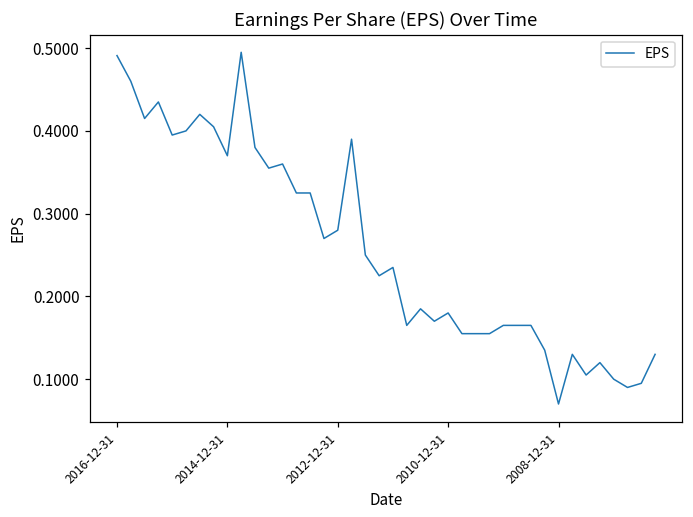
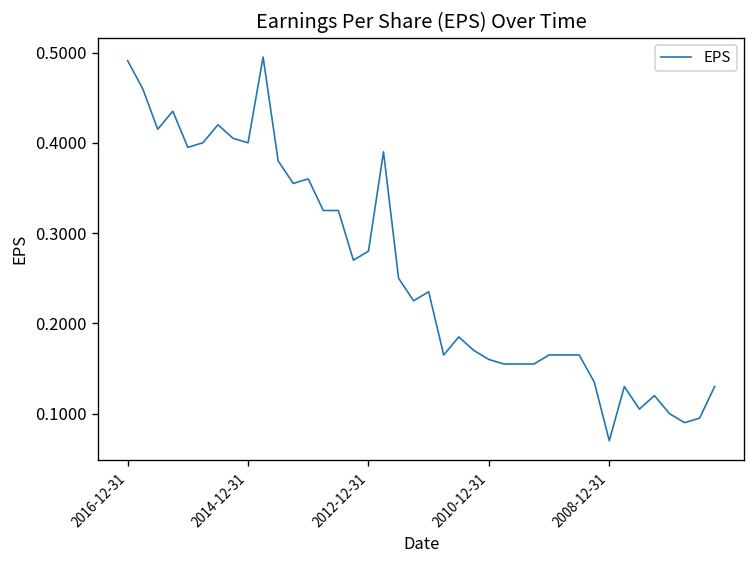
2014-12-31: 0.37 -> 0.40
2010-12-31: 0.18 -> 0.16
